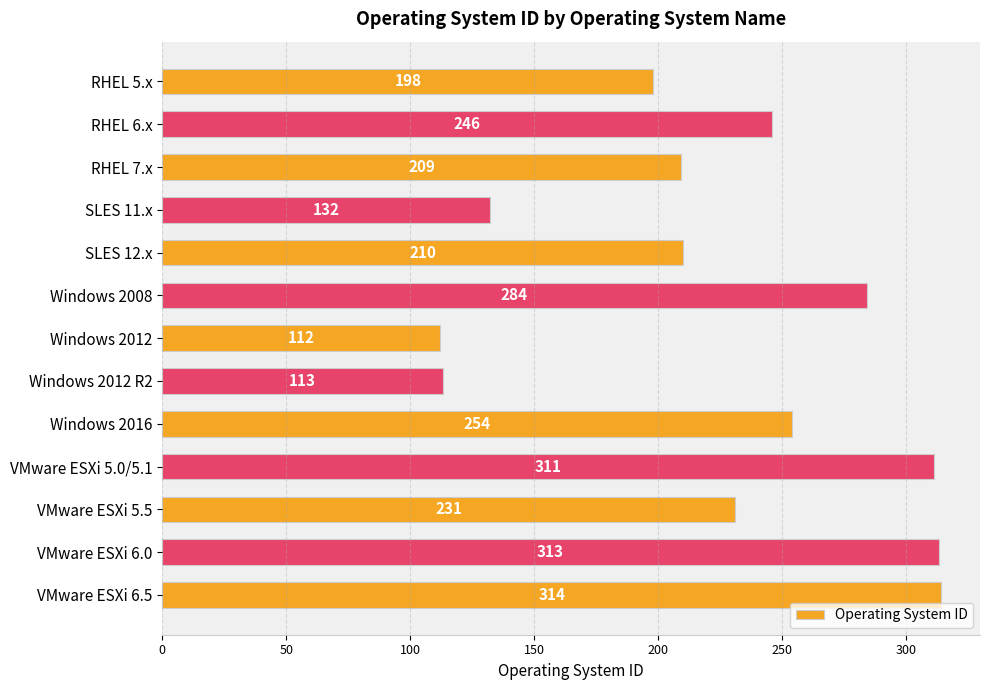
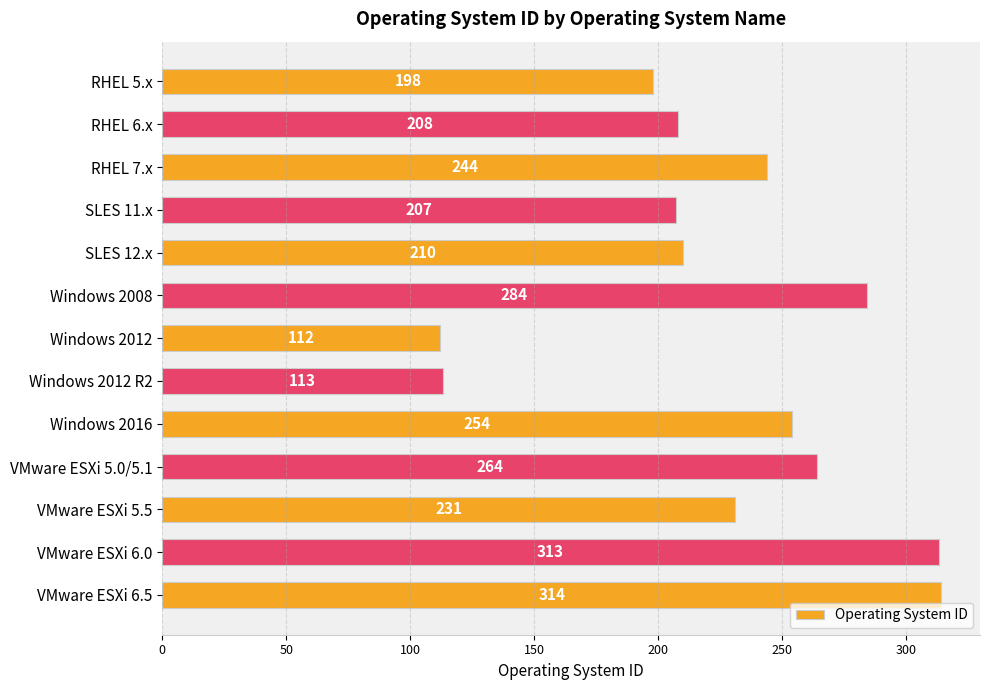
RHEL 6.x: 246 -> 208
RHEL 7.x: 209 -> 244
SLES 11.x: 132 -> 207
VMware ESXi 5.0/5.1: 311 -> 264
